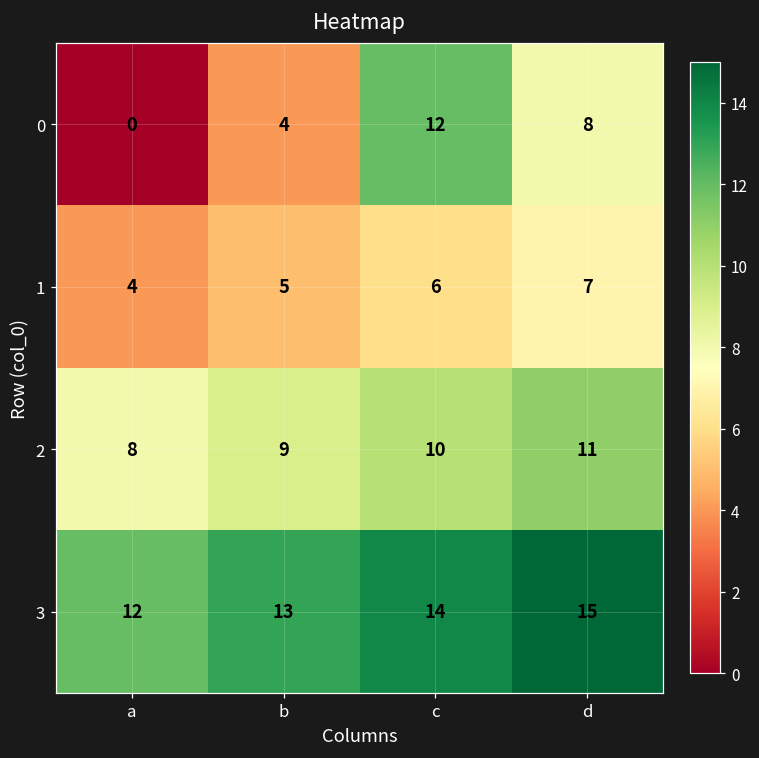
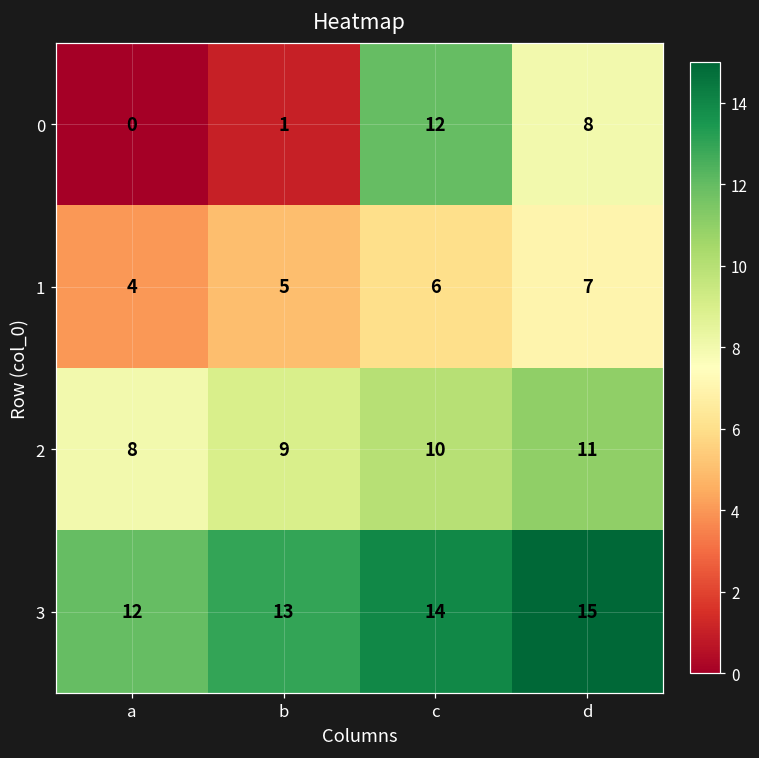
0, b: 4 -> 1
